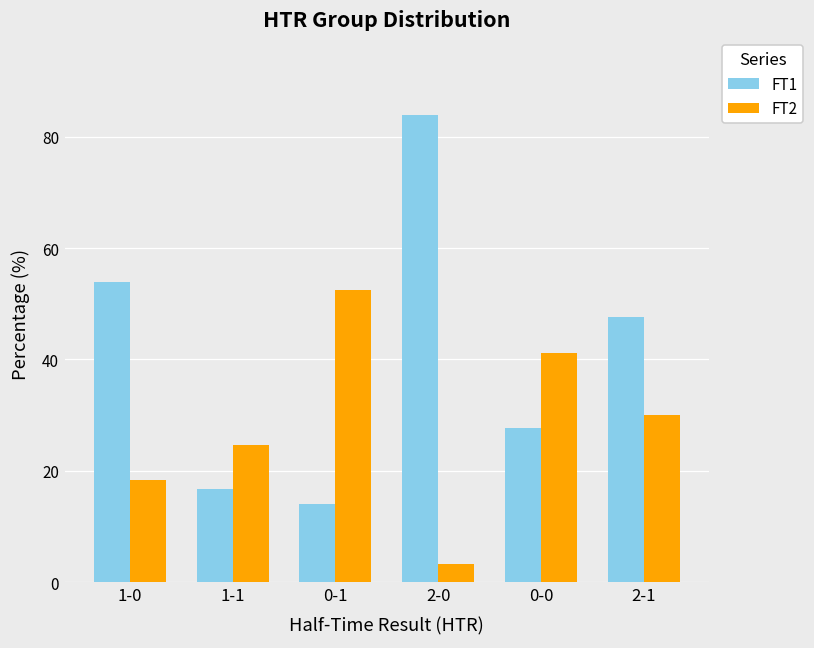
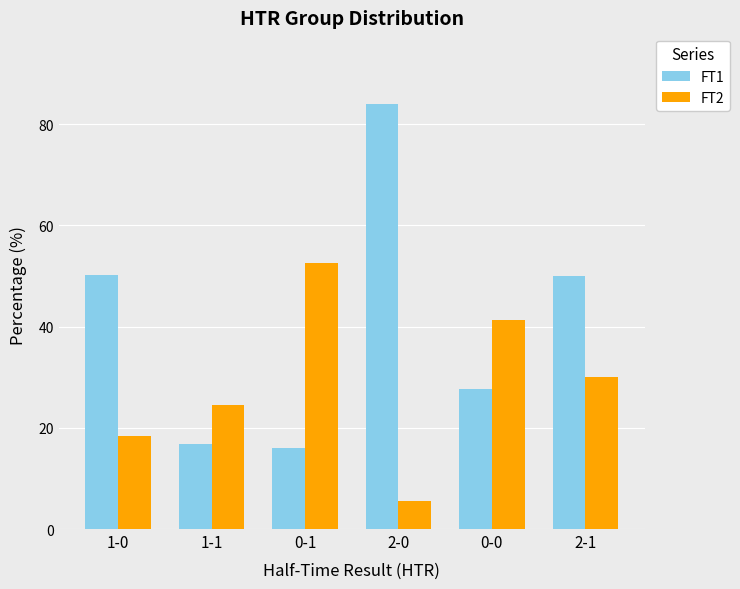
FT1, 1-0: 54 -> 50
FT1, 0-1: 14 -> 16
FT2, 2-0: 3 -> 5
FT1, 2-1: 48 -> 50
